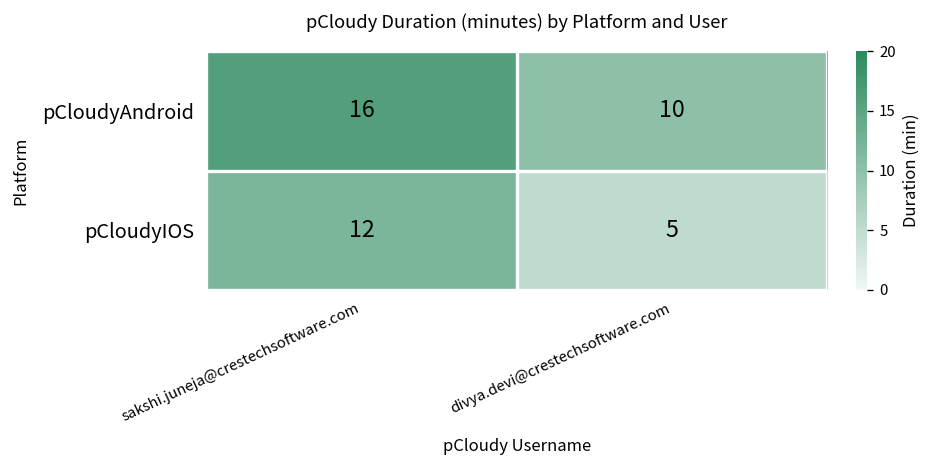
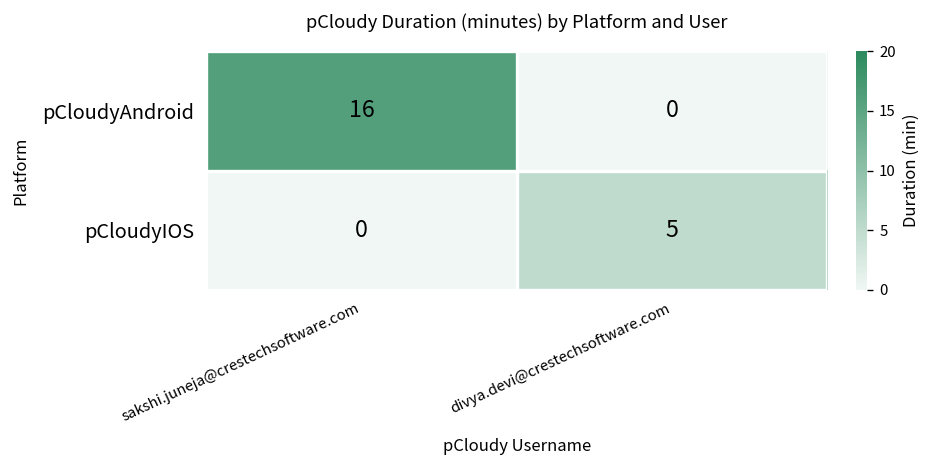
pCloudyAndroid, divya.devi@crestechsoftware.com: 10 -> 0
pCloudyIOS, sakshi.juneja@crestechsoftware.com: 12 -> 0
